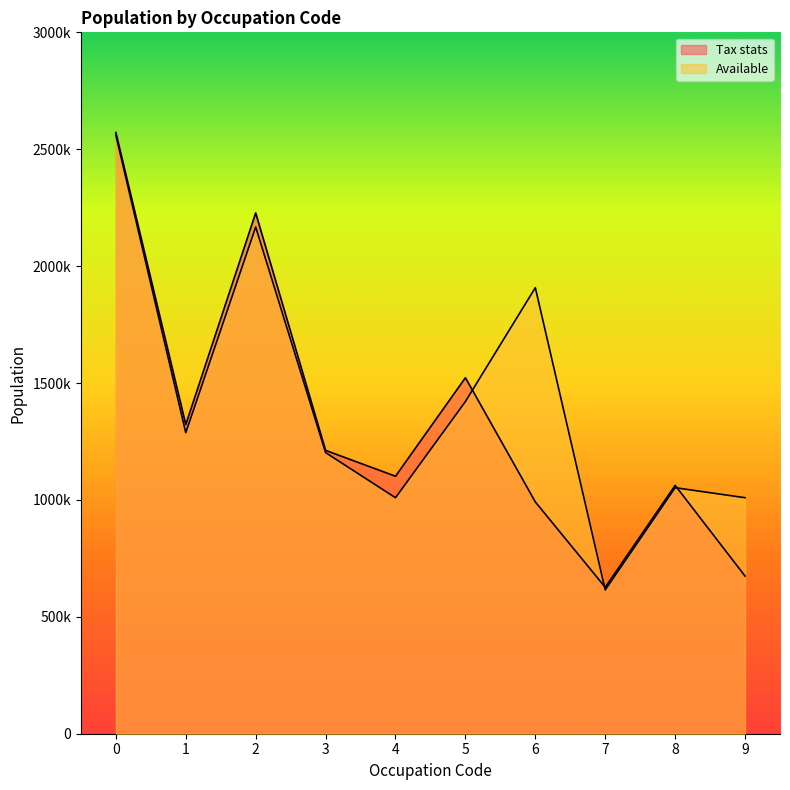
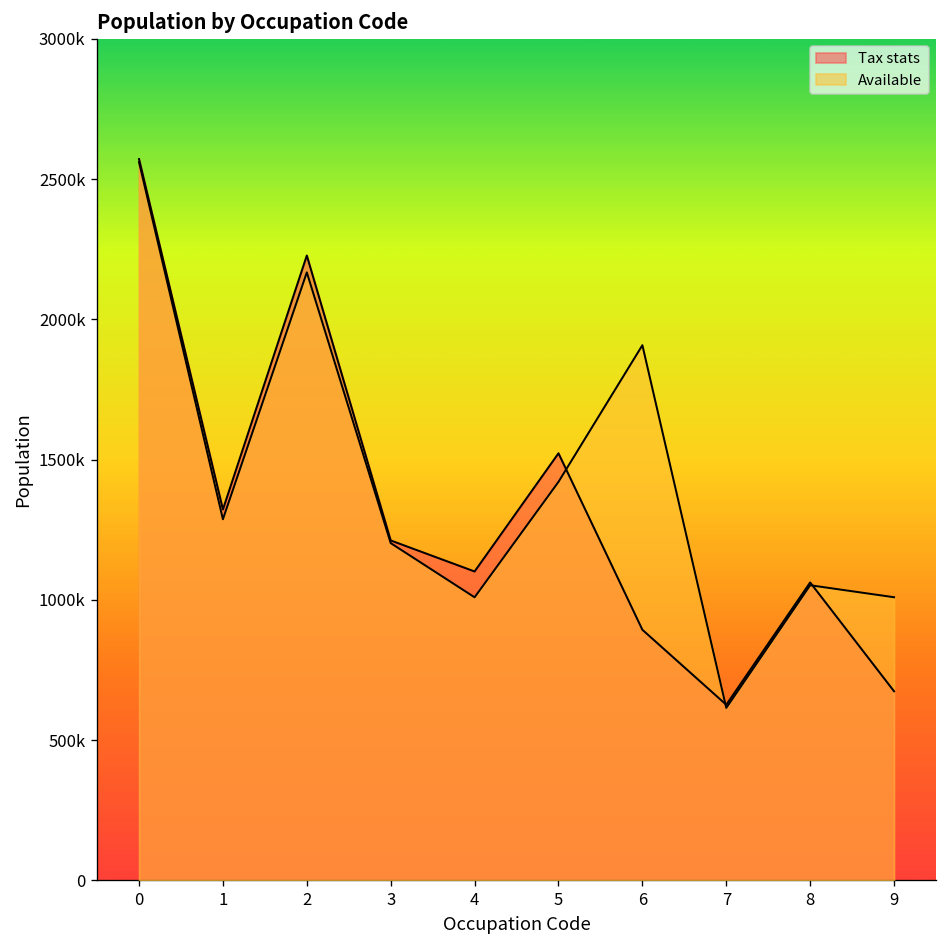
Tax stats, 6: 990000 -> 890000
